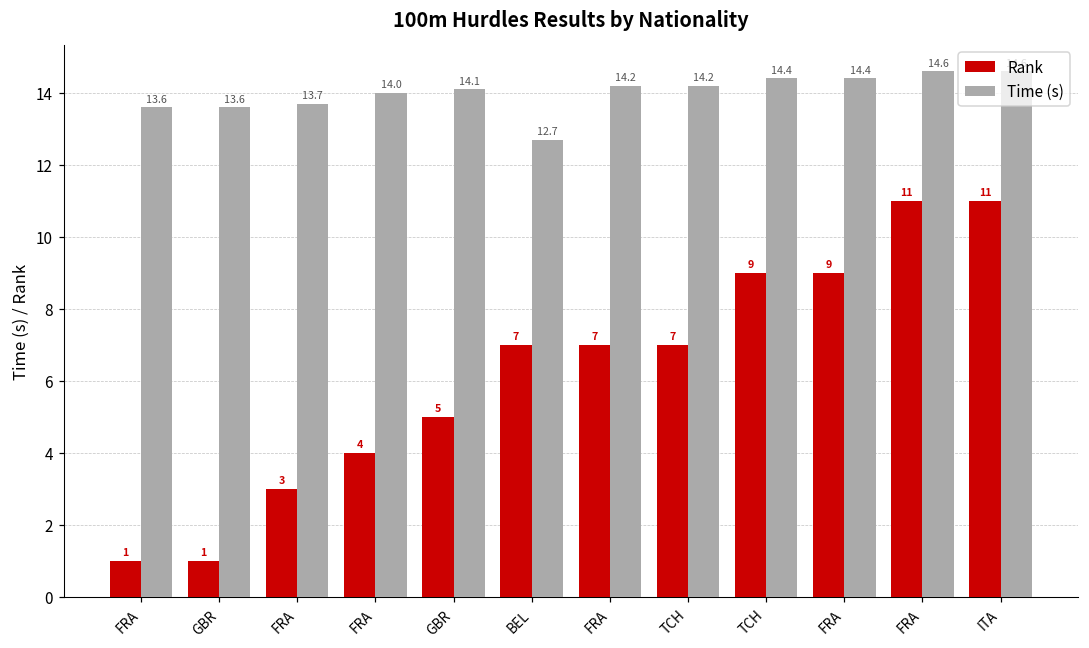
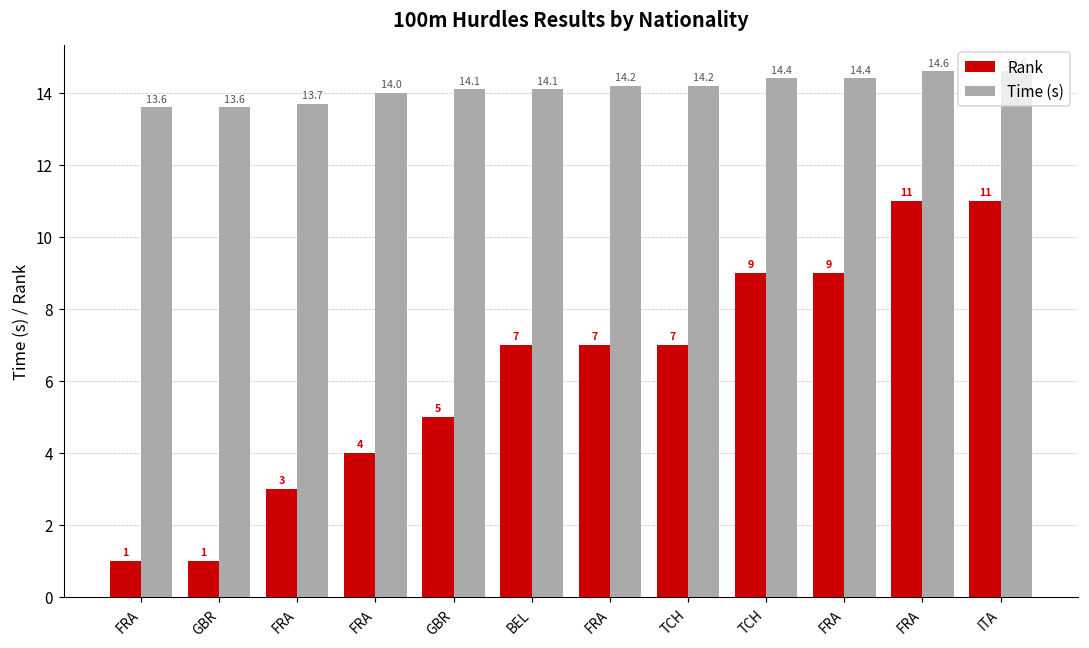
Time (s), BEL: 12.7 -> 14.1
